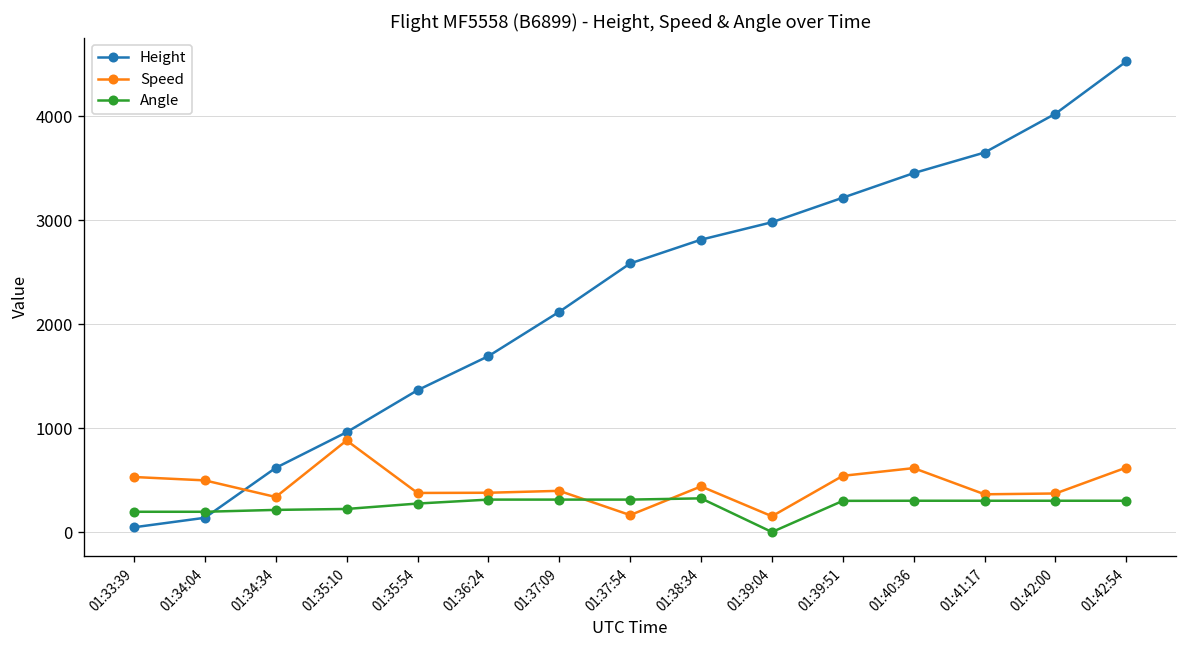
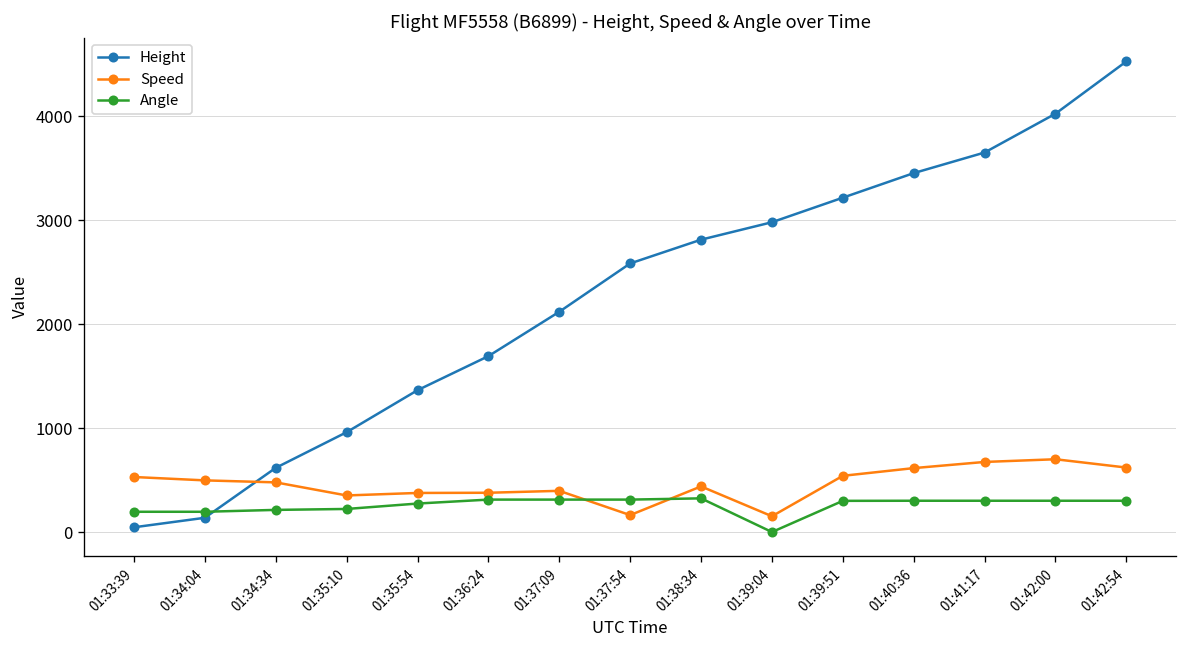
Speed, 01:34:34: 300 -> 500
Speed, 01:35:10: 900 -> 400
Speed, 01:41:17: 400 -> 700
Speed, 01:42:00: 400 -> 700
